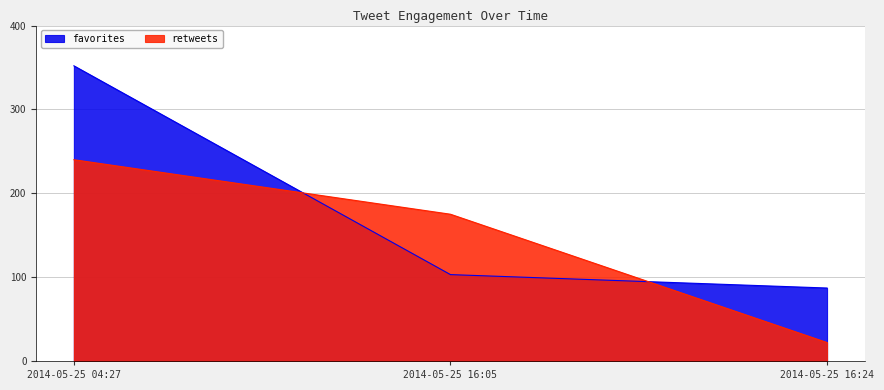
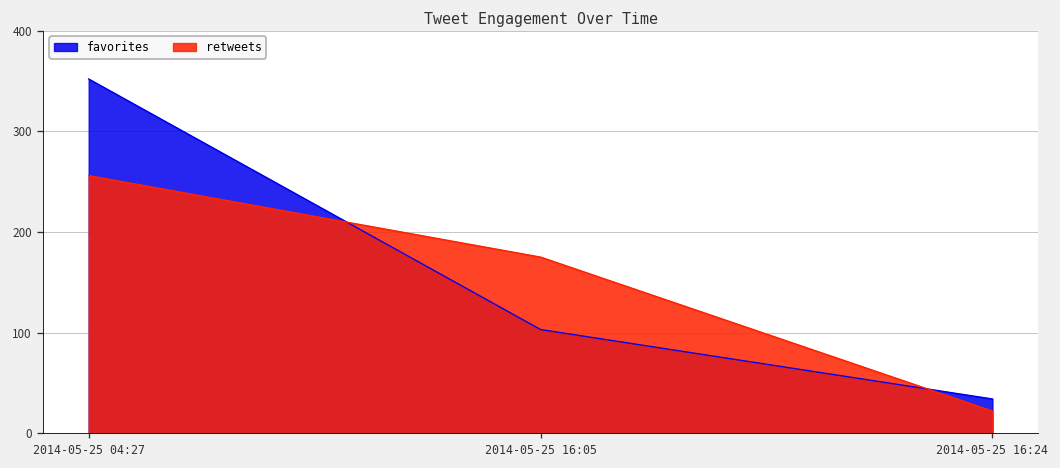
retweets, 2014-05-25 04:27: 240 -> 260
favorites, 2014-05-25 16:24: 90 -> 30
